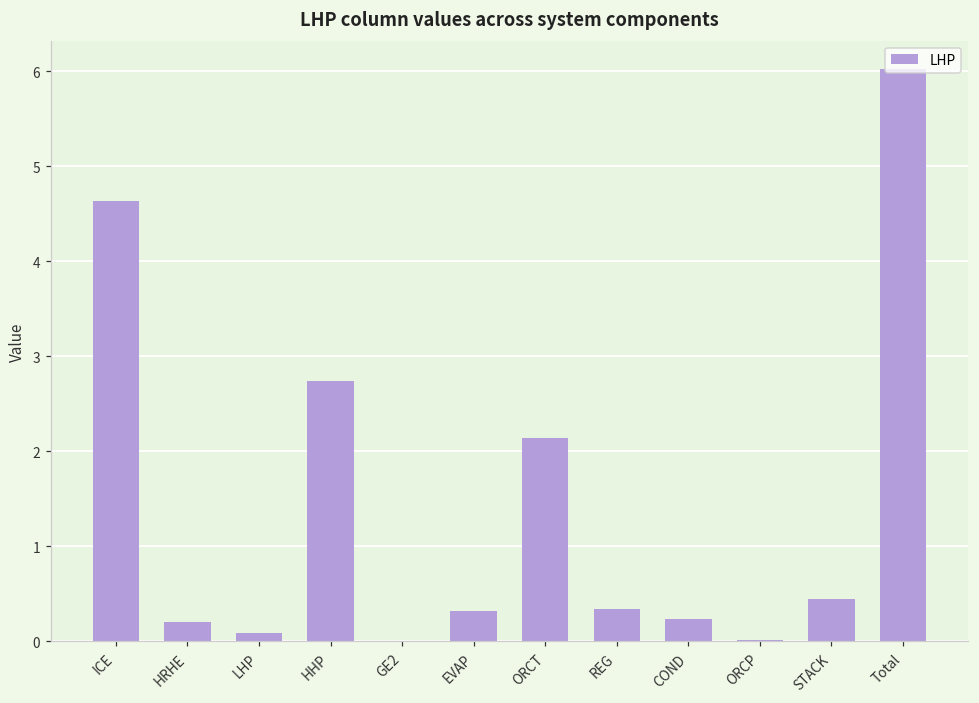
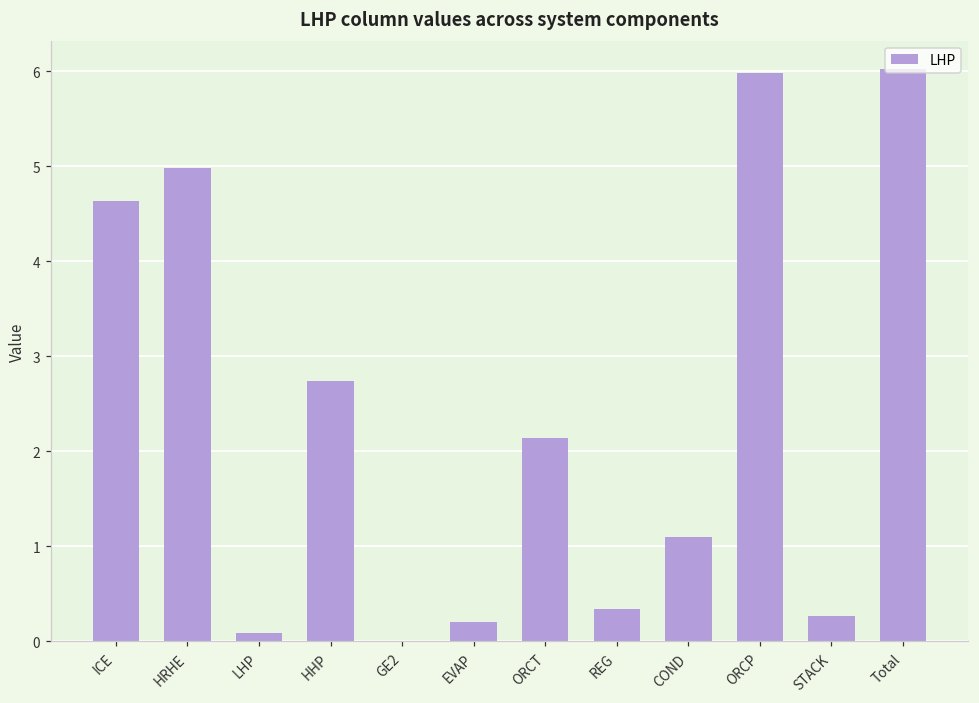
HRHE: 0.2 -> 5.0
EVAP: 0.3 -> 0.2
COND: 0.2 -> 1.1
ORCP: 0.0 -> 6.0
STACK: 0.4 -> 0.3
